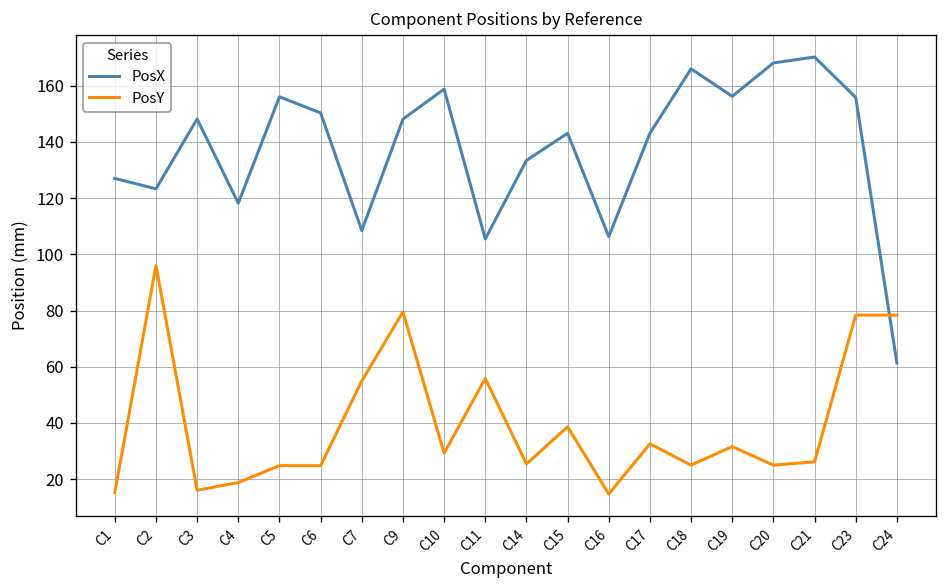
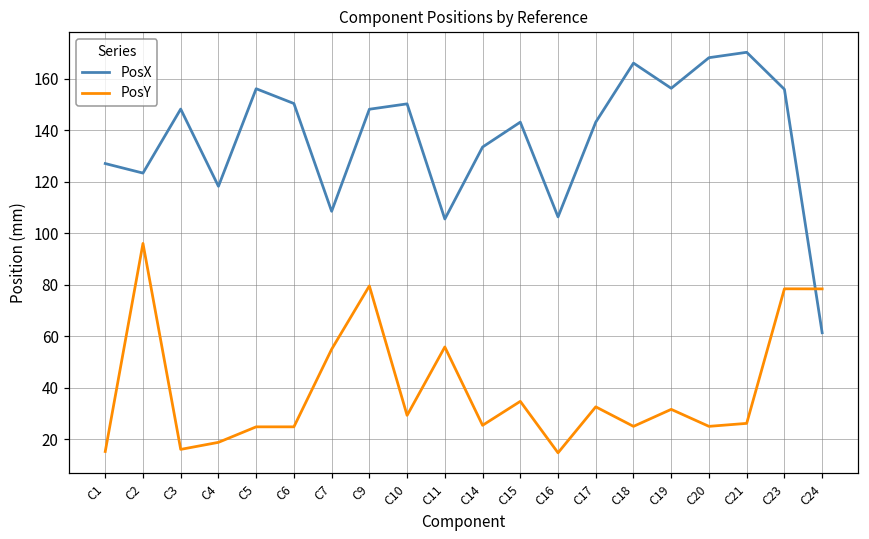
PosX, C10: 159 -> 150
PosY, C15: 39 -> 35
